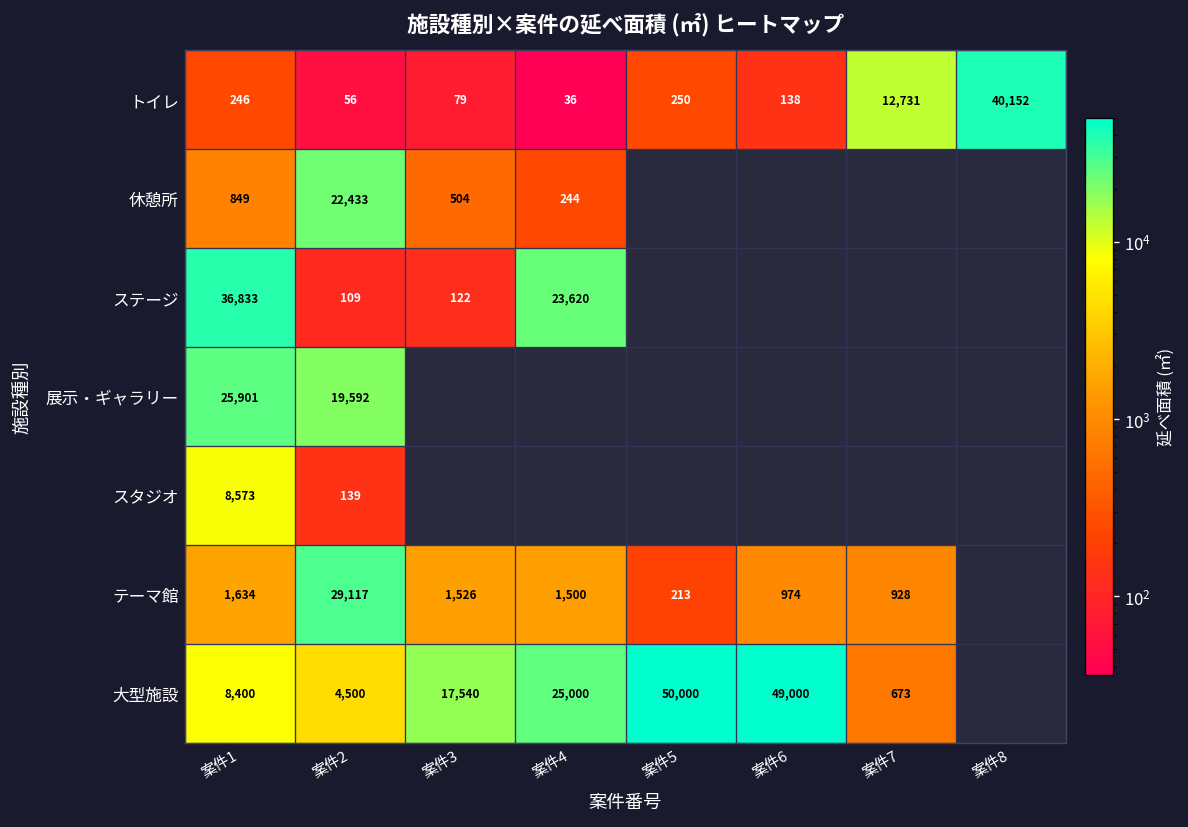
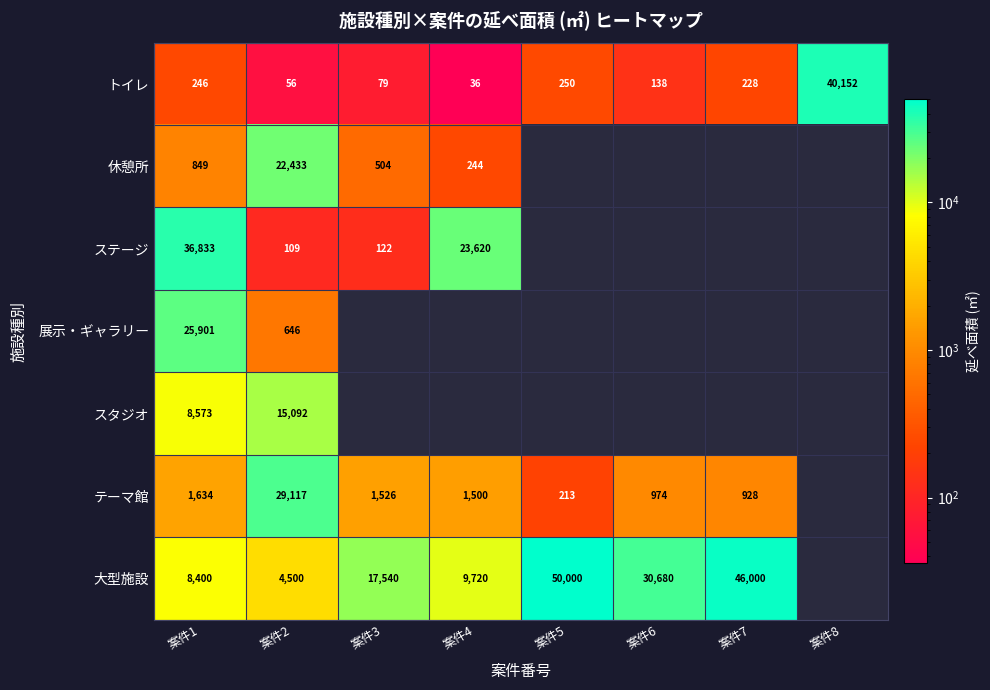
トイレ, 案件7: 12,731 -> 228
展示・ギャラリー, 案件2: 19,592 -> 646
スタジオ, 案件2: 139 -> 15,092
大型施設, 案件4: 25,000 -> 9,720
大型施設, 案件6: 49,000 -> 30,680
大型施設, 案件7: 673 -> 46,000
